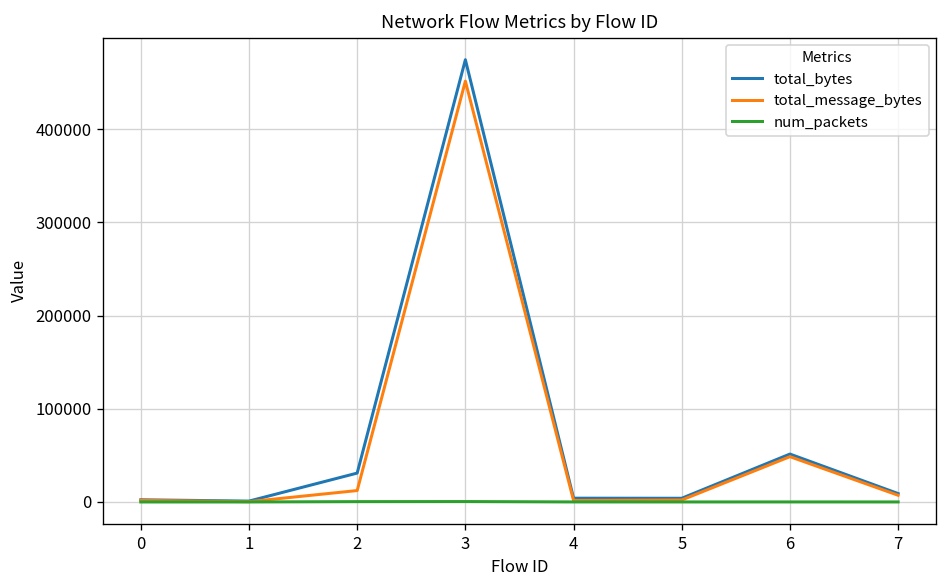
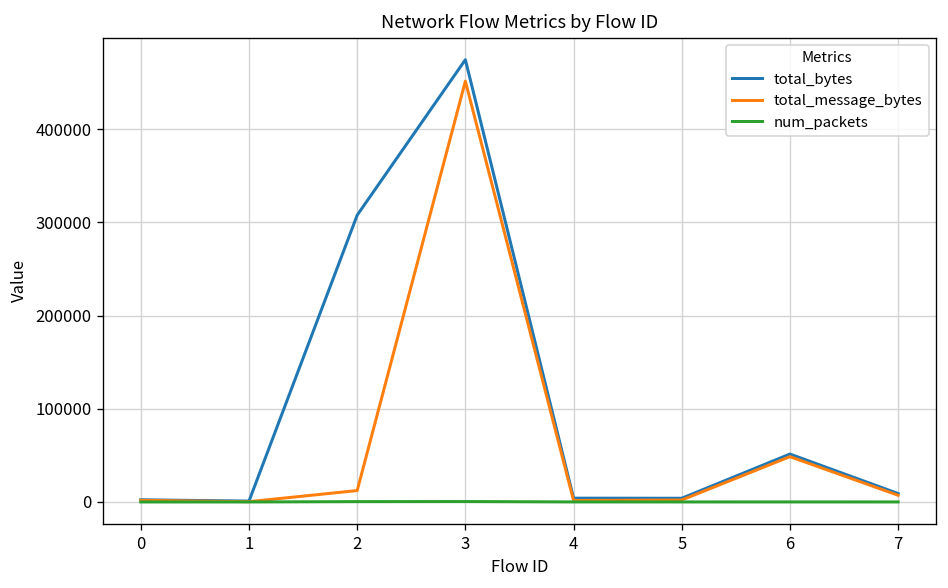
total_bytes, 2: 30000 -> 310000
